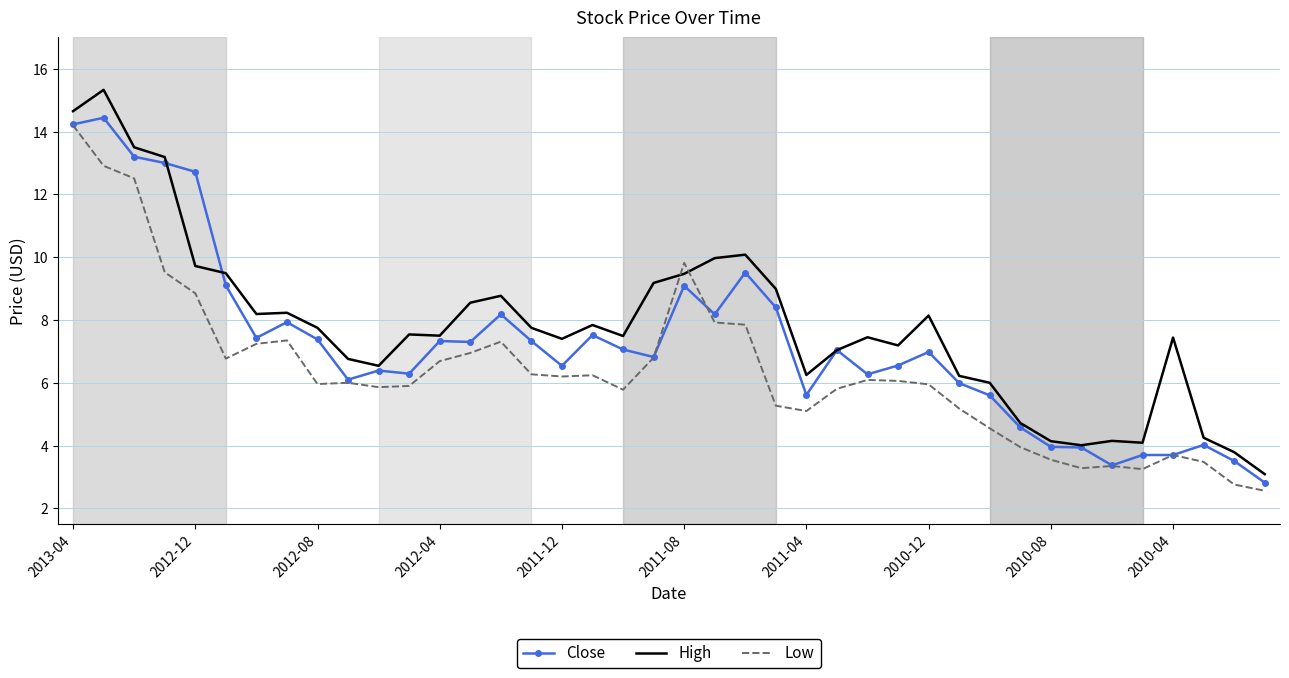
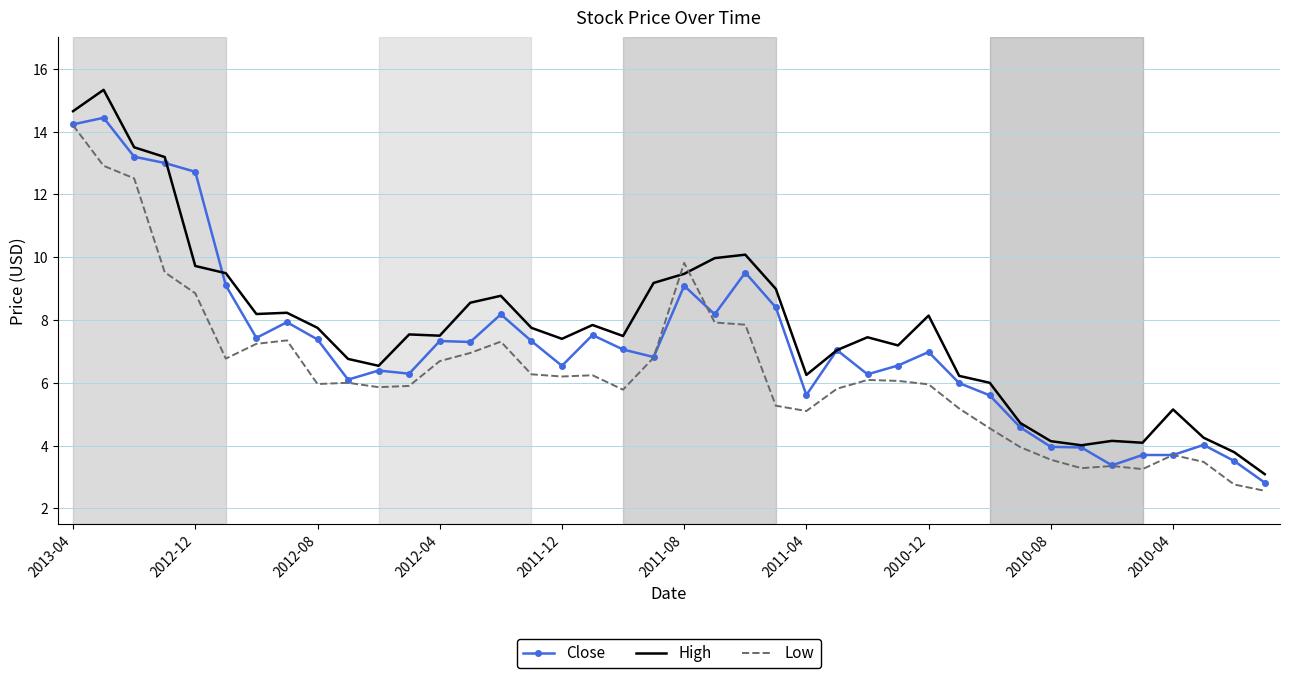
High, 2010-04: 7.4 -> 5.2
